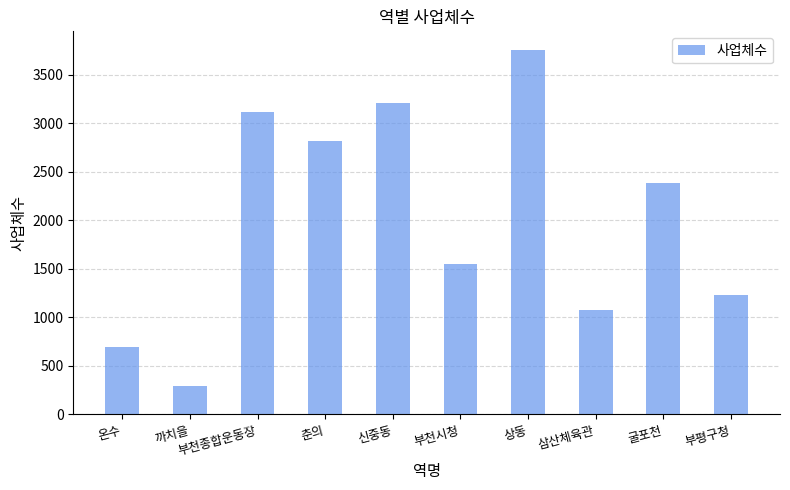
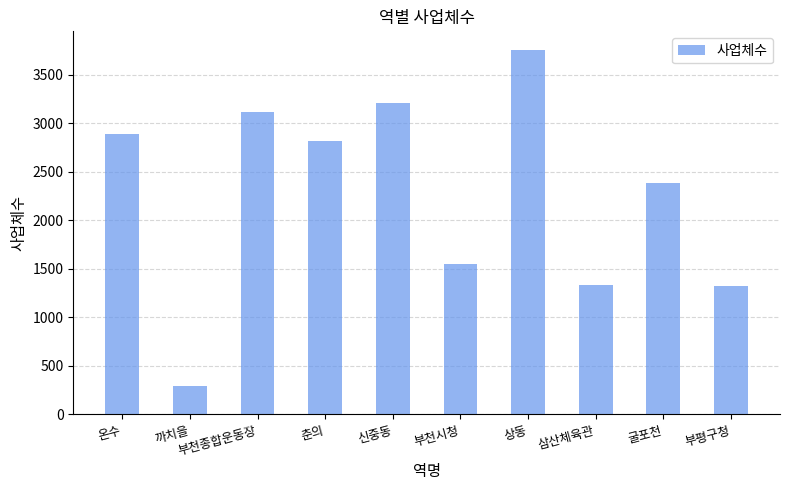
온수: 700 -> 2900
삼산체육관: 1100 -> 1300
부평구청: 1200 -> 1300
